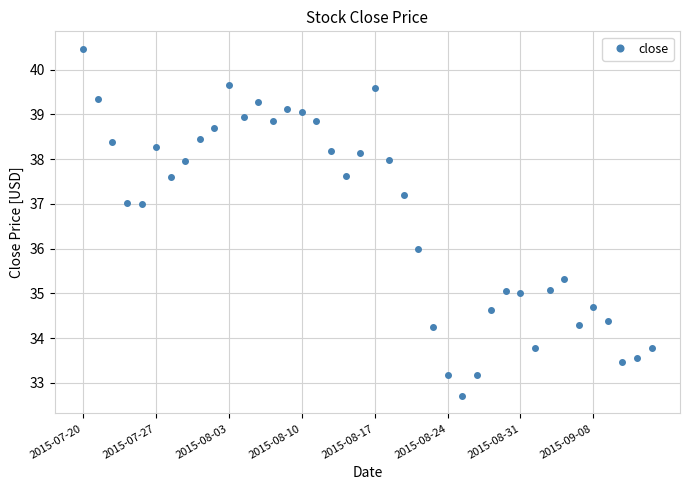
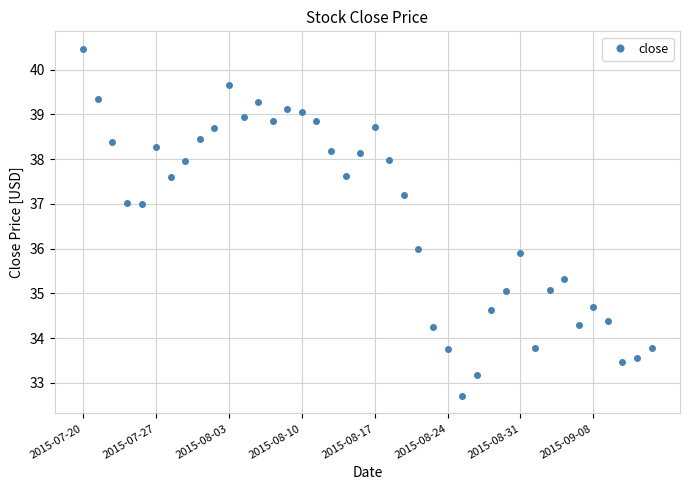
2015-08-17: 39.6 -> 38.7
2015-08-24: 33.2 -> 33.8
2015-08-31: 35.0 -> 35.9
